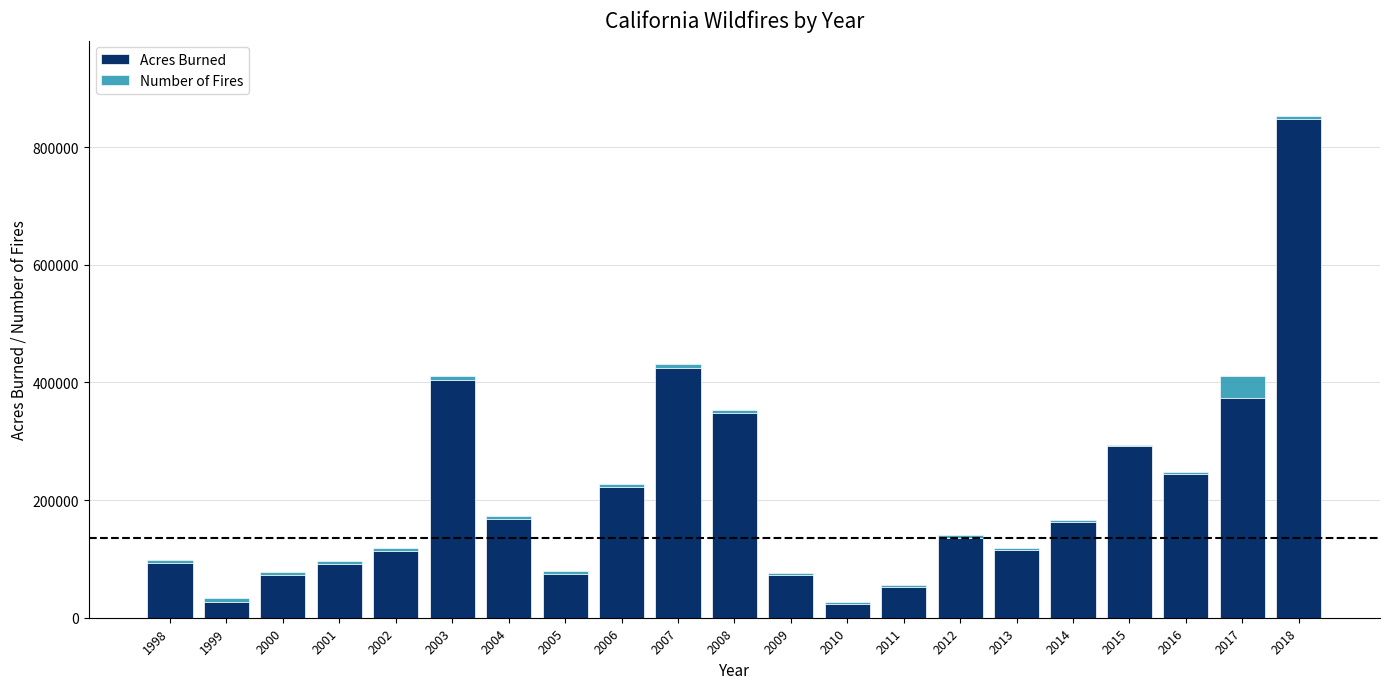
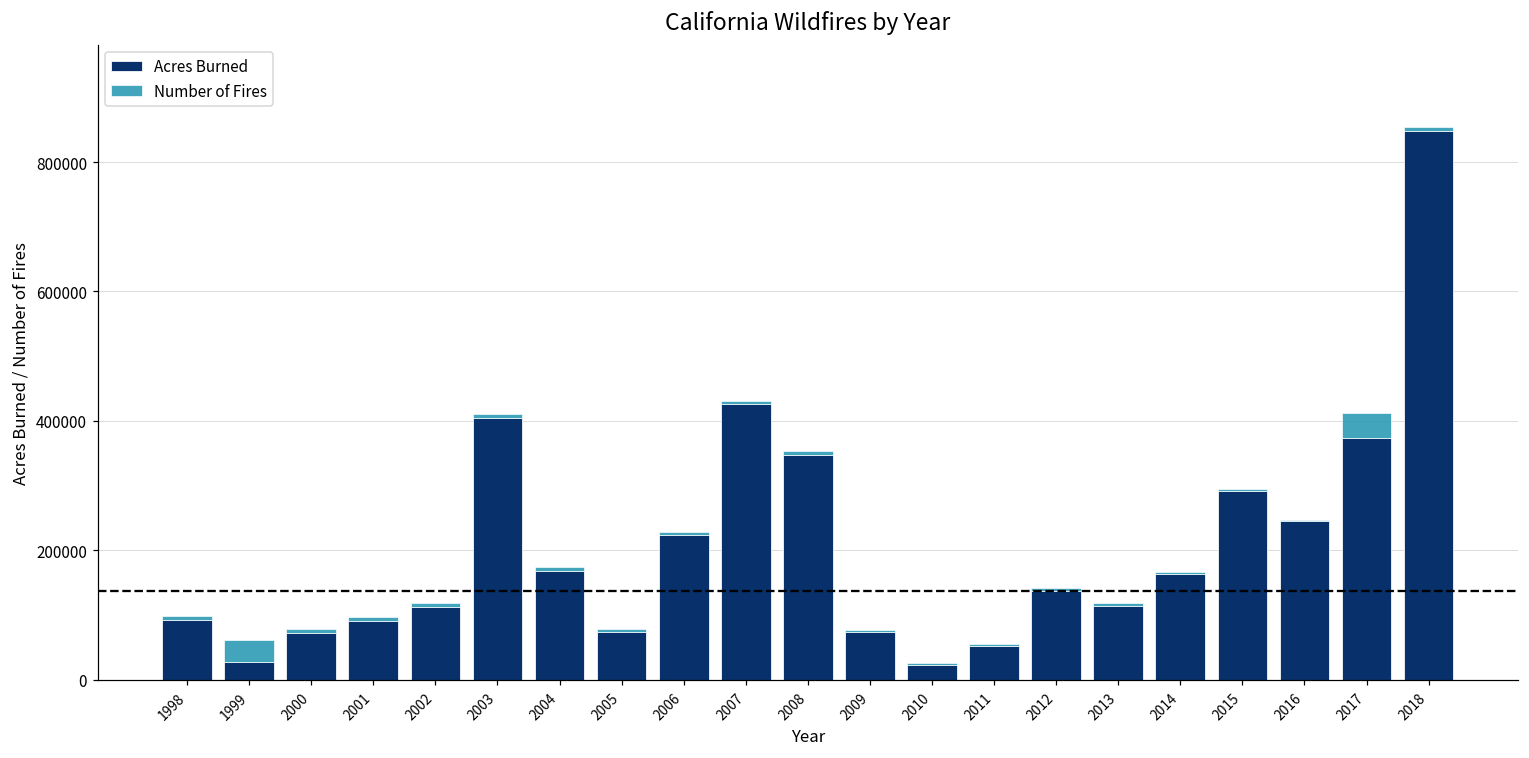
Number of Fires, 1999: 10000 -> 30000
